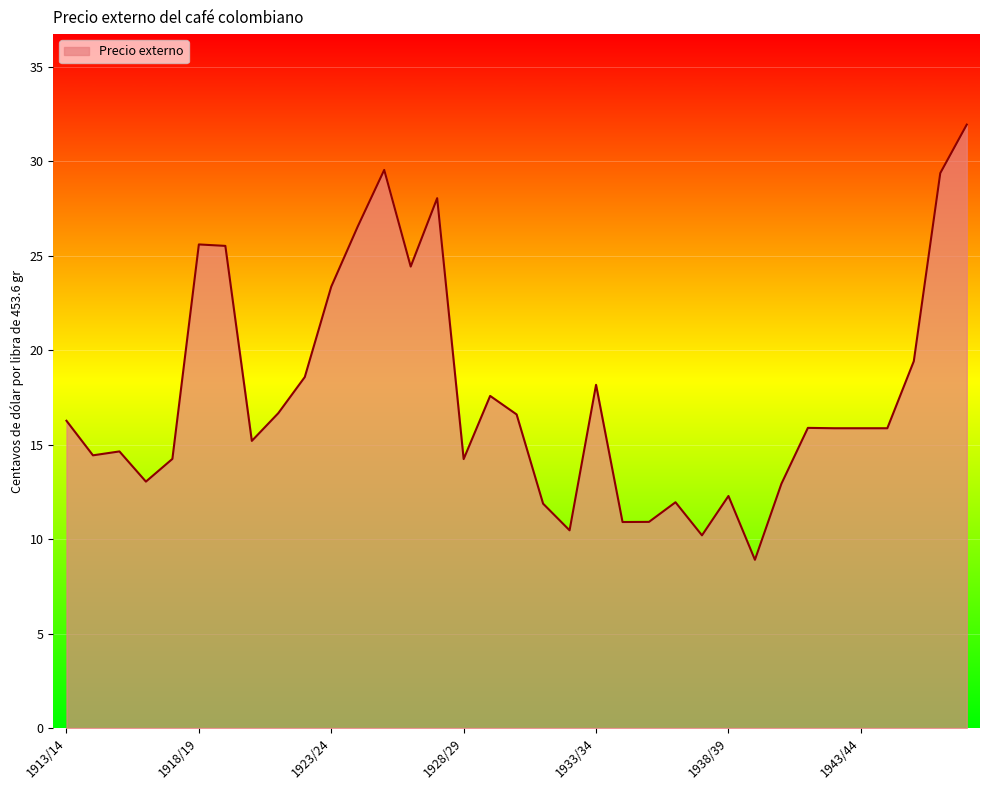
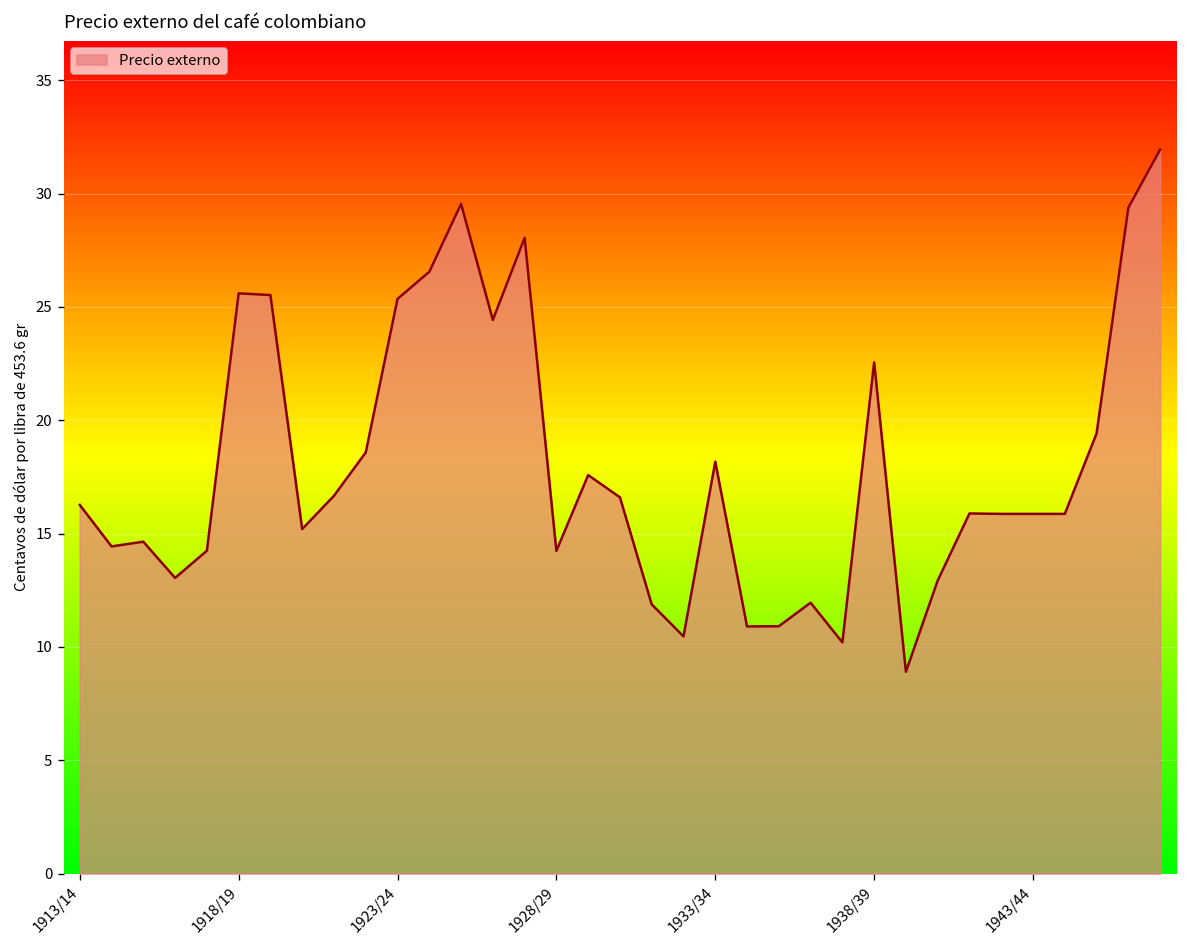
1923/24: 23.4 -> 25.4
1938/39: 12.3 -> 22.6
